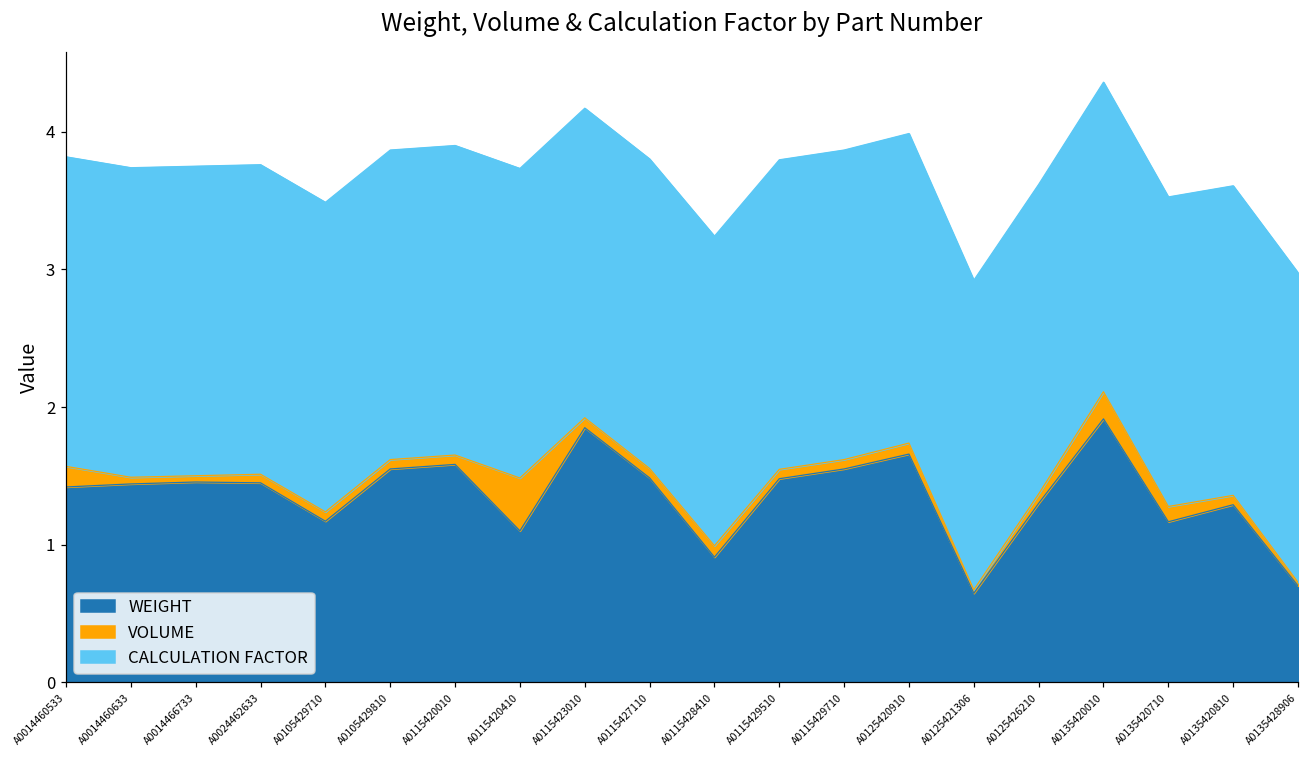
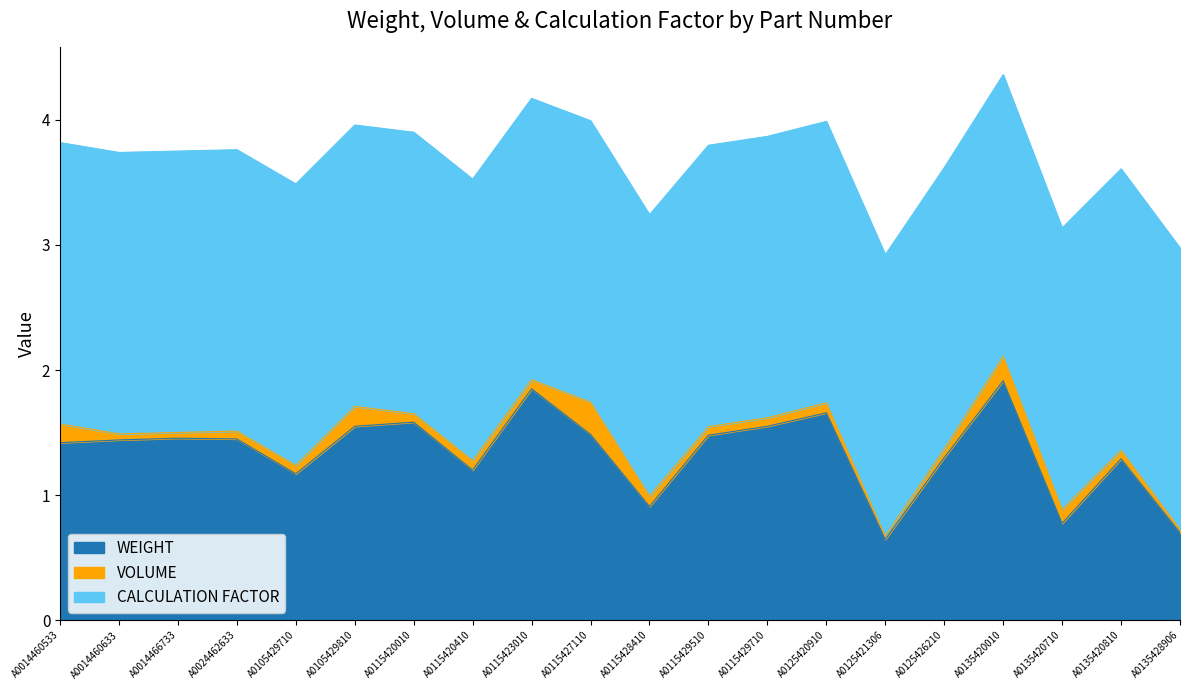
VOLUME, A0105429810: 0.07 -> 0.16
WEIGHT, A0115420410: 1.1 -> 1.2
VOLUME, A0115420410: 0.38 -> 0.08
VOLUME, A0115427110: 0.07 -> 0.26
WEIGHT, A0135420710: 1.17 -> 0.77
